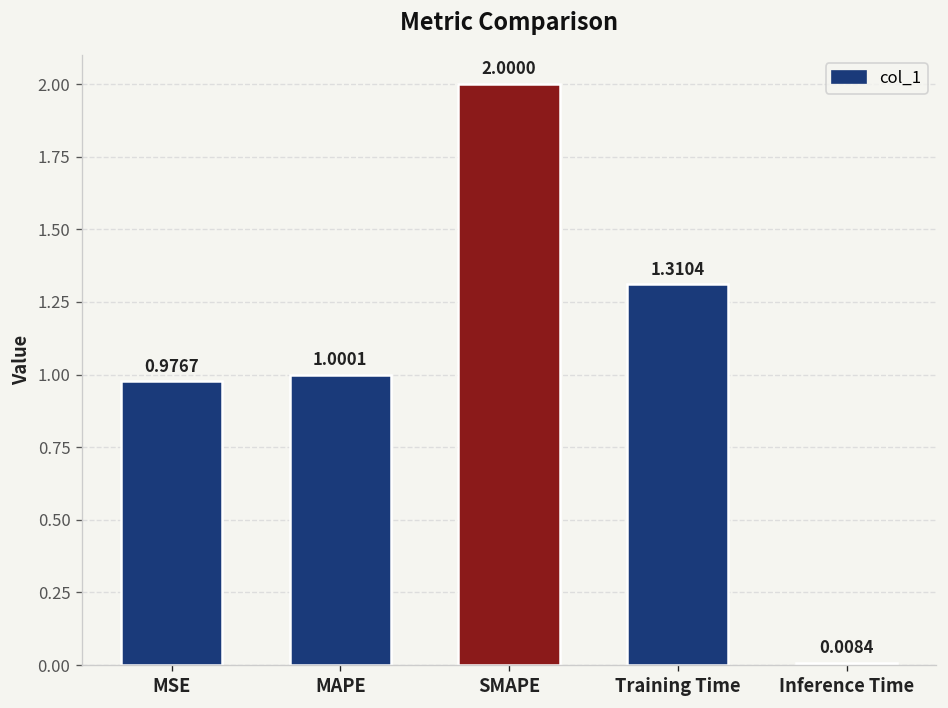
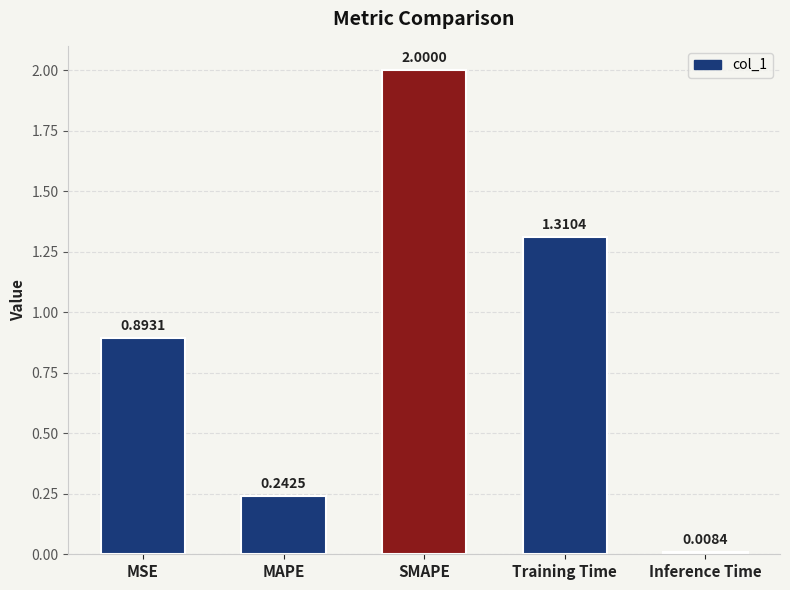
MSE: 0.9767 -> 0.8931
MAPE: 1.0001 -> 0.2425
